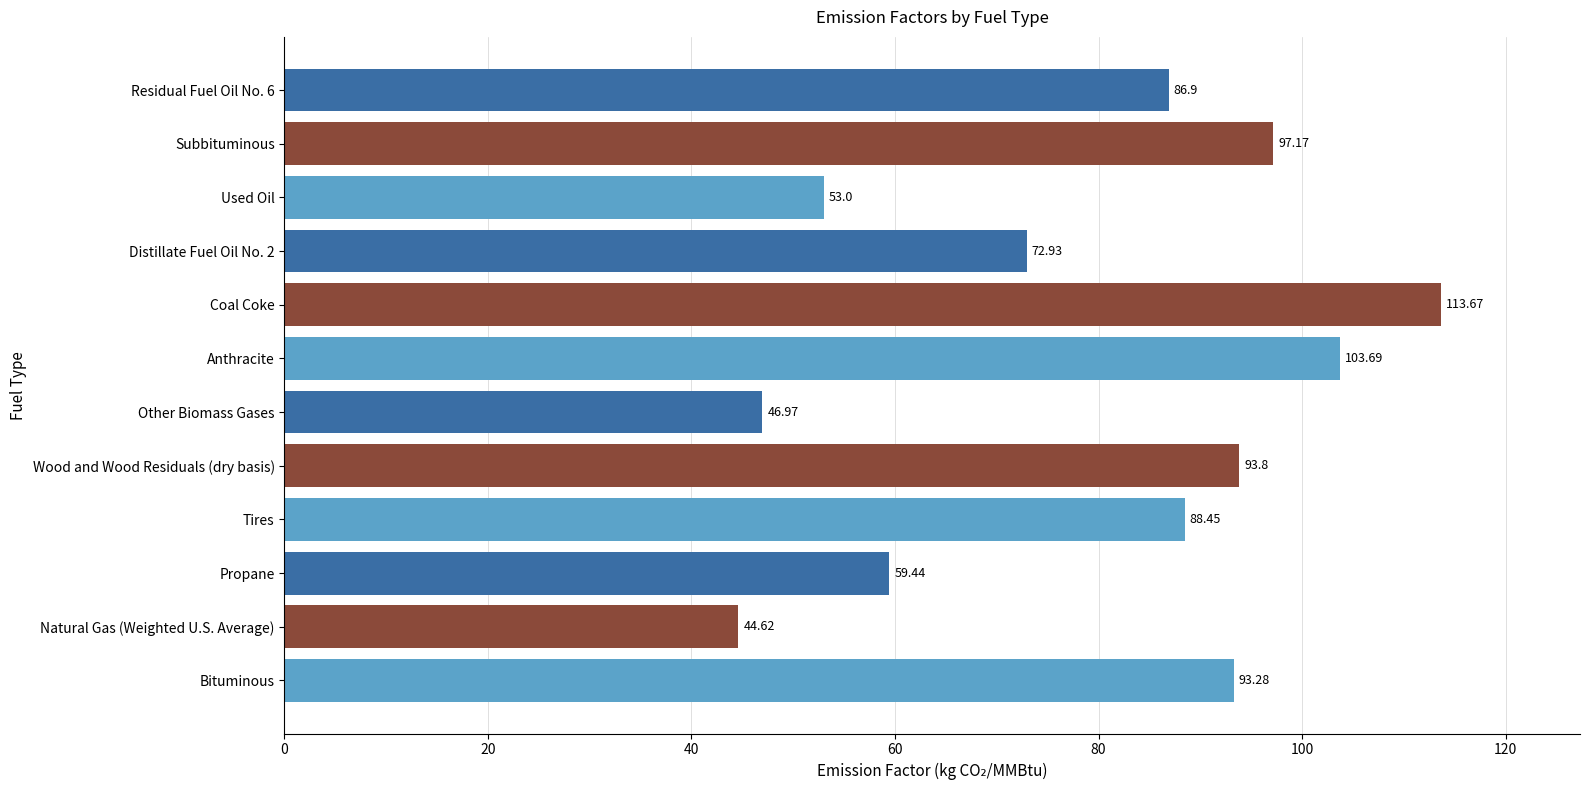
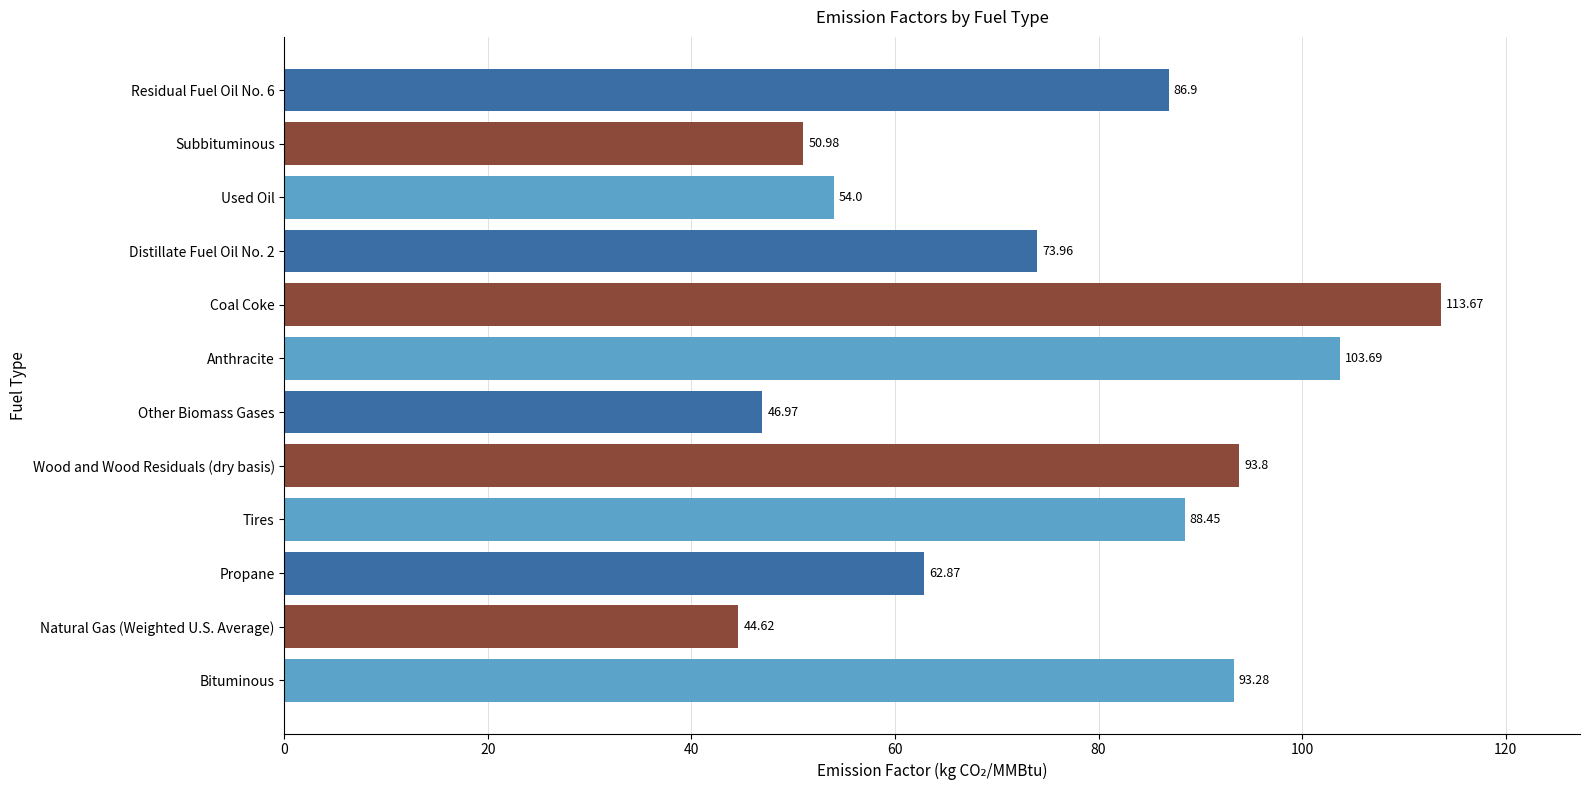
Subbituminous: 97.17 -> 50.98
Used Oil: 53.0 -> 54.0
Distillate Fuel Oil No. 2: 72.93 -> 73.96
Propane: 59.44 -> 62.87
